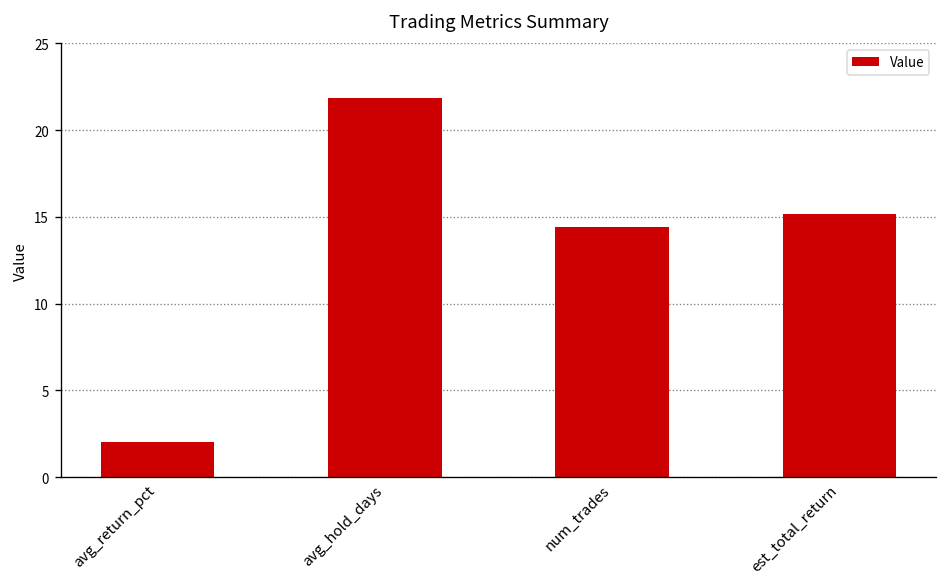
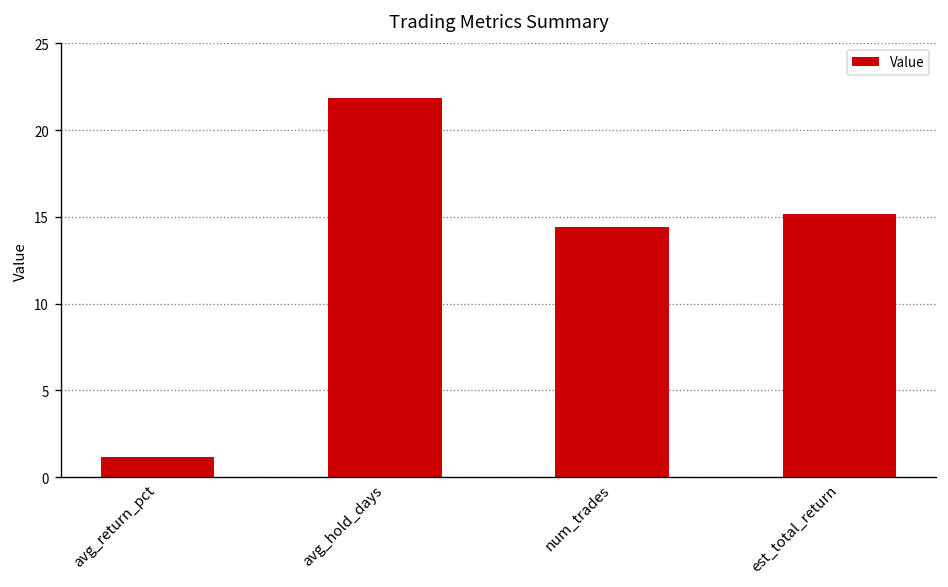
avg_return_pct: 2.0 -> 1.2
